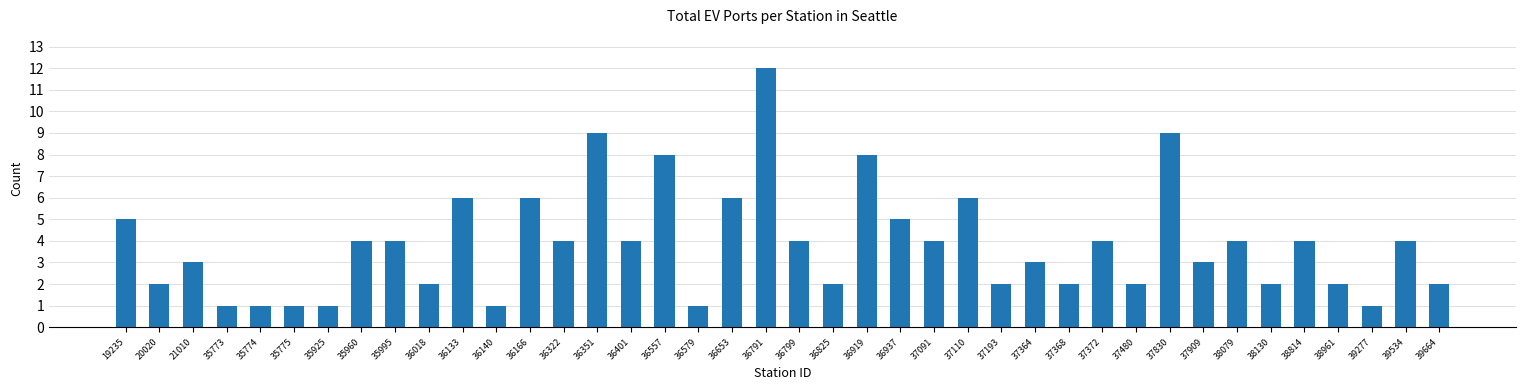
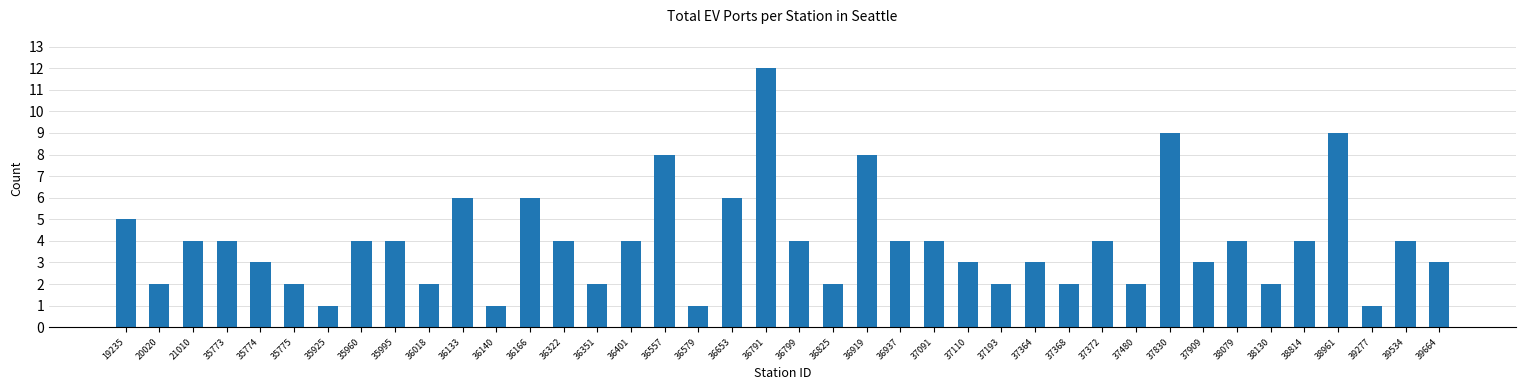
21010: 3 -> 4
35773: 1 -> 4
35774: 1 -> 3
35775: 1 -> 2
36351: 9 -> 2
36937: 5 -> 4
37110: 6 -> 3
38961: 2 -> 9
39664: 2 -> 3
